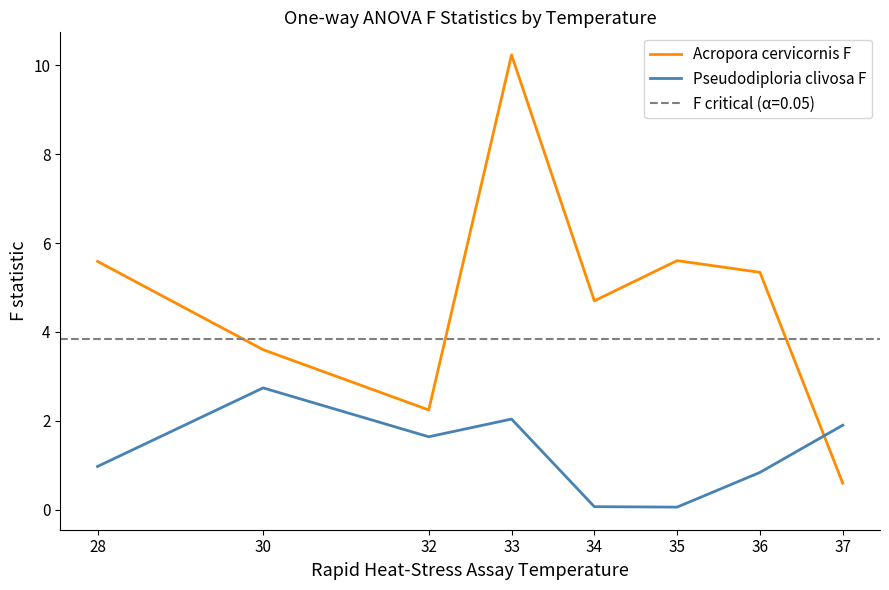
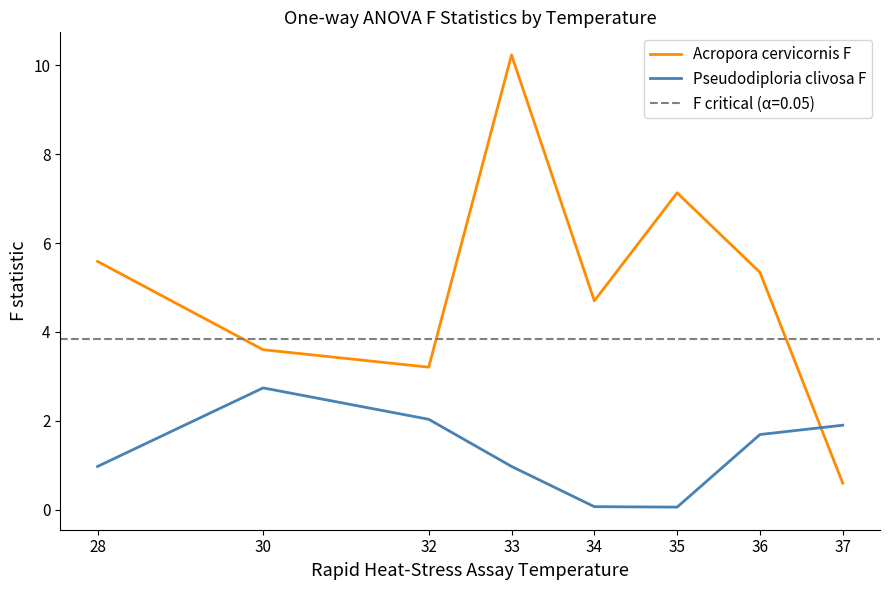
Acropora cervicornis F, 32: 2.2 -> 3.2
Pseudodiploria clivosa F, 32: 1.6 -> 2.0
Pseudodiploria clivosa F, 33: 2.0 -> 1.0
Acropora cervicornis F, 35: 5.6 -> 7.1
Pseudodiploria clivosa F, 36: 0.8 -> 1.7
